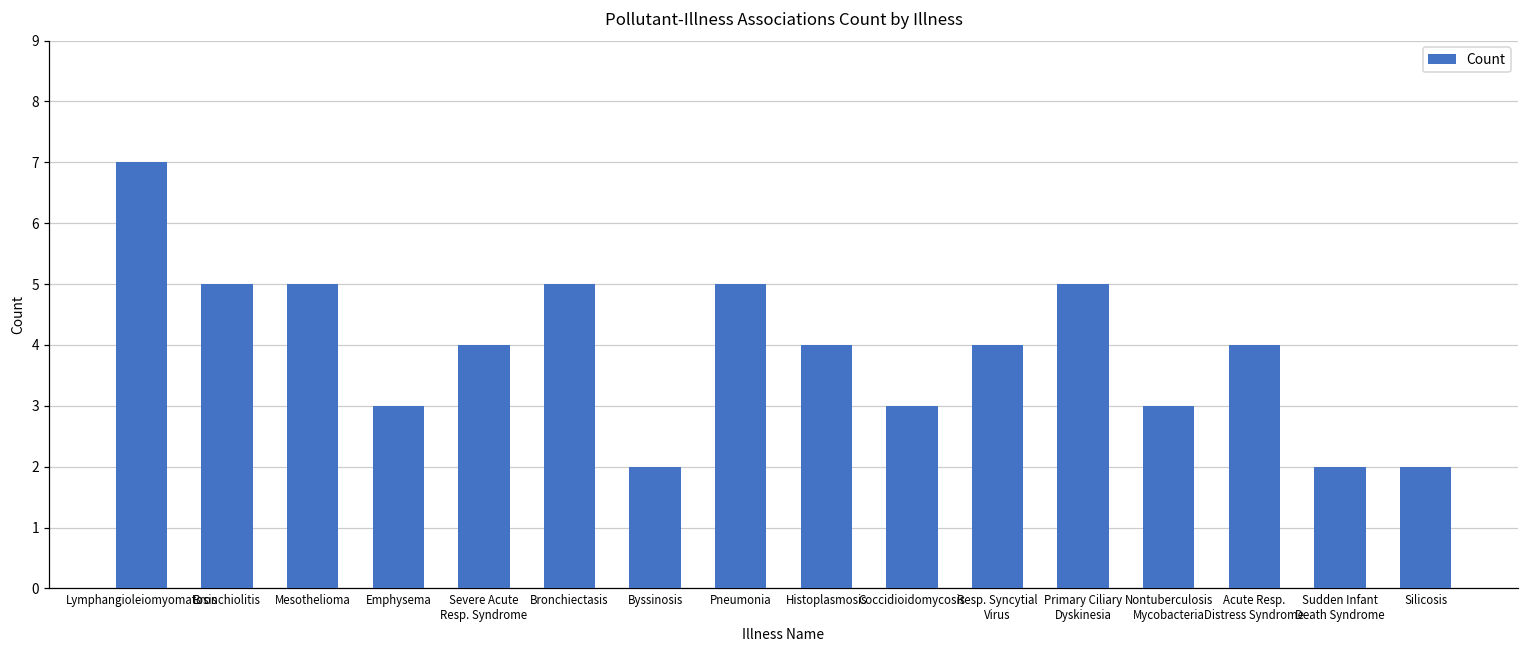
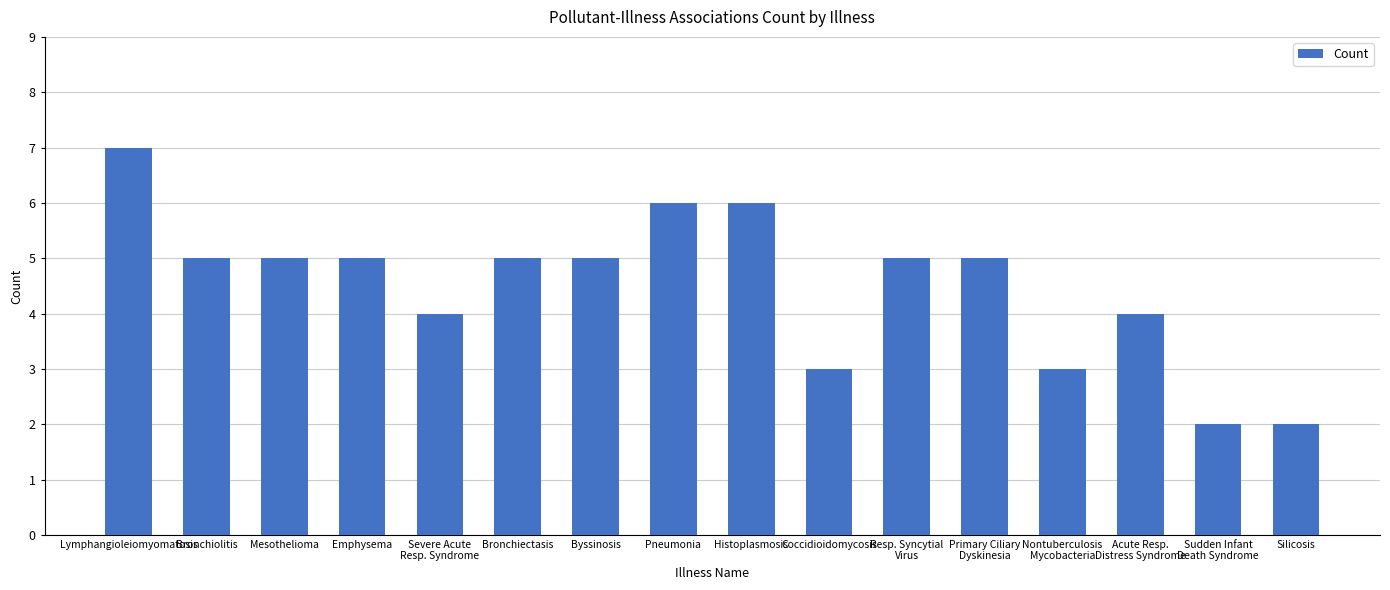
Emphysema: 3 -> 5
Byssinosis: 2 -> 5
Pneumonia: 5 -> 6
Histoplasmosis: 4 -> 6
Resp. Syncytial Virus: 4 -> 5
